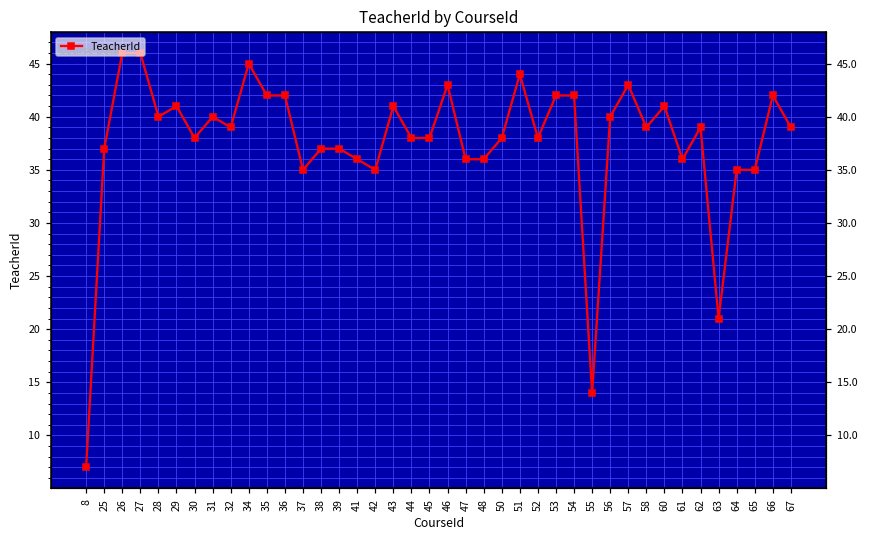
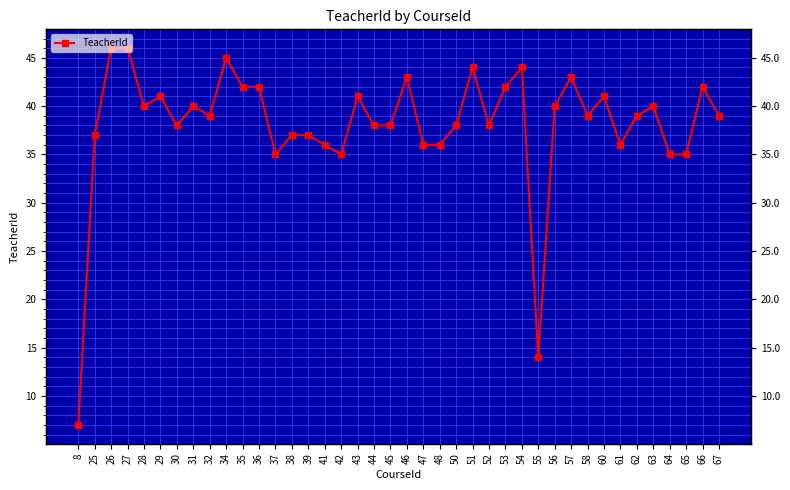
54: 42 -> 44
63: 21 -> 40
